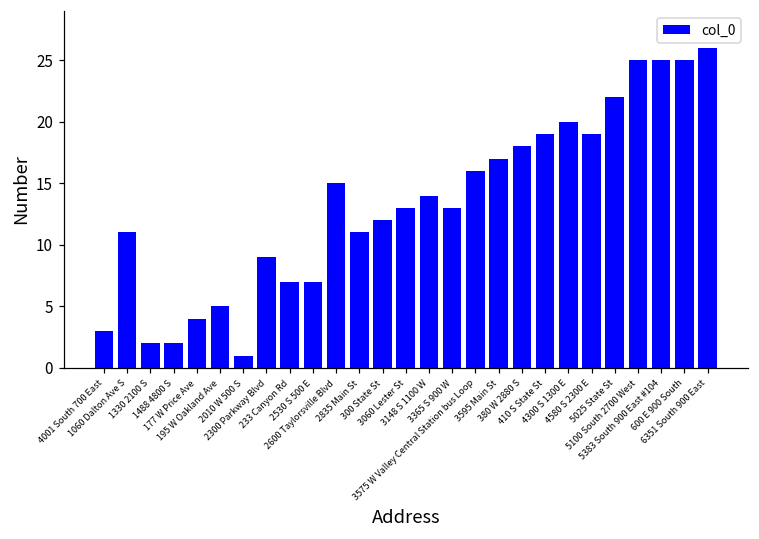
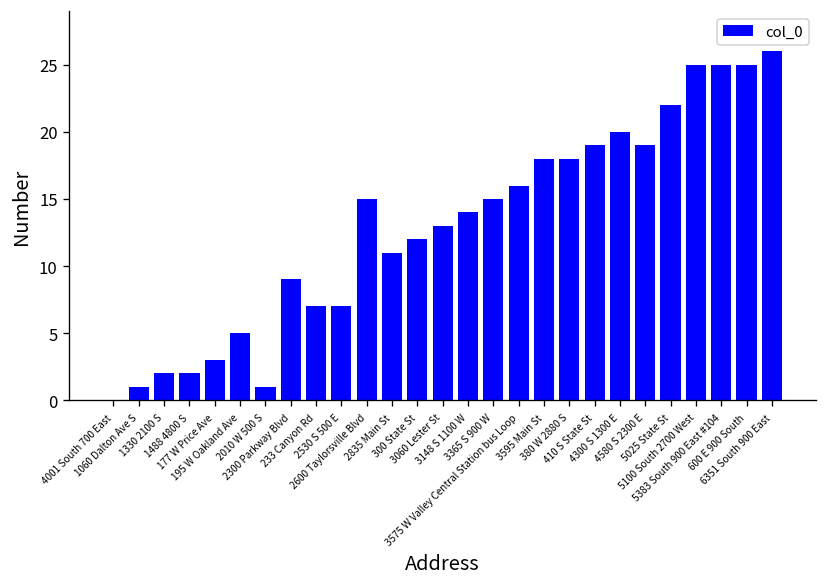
4001 South 700 East: 3 -> 0
1060 Dalton Ave S: 11 -> 1
177 W Price Ave: 4 -> 3
3365 S 900 W: 13 -> 15
3595 Main St: 17 -> 18
